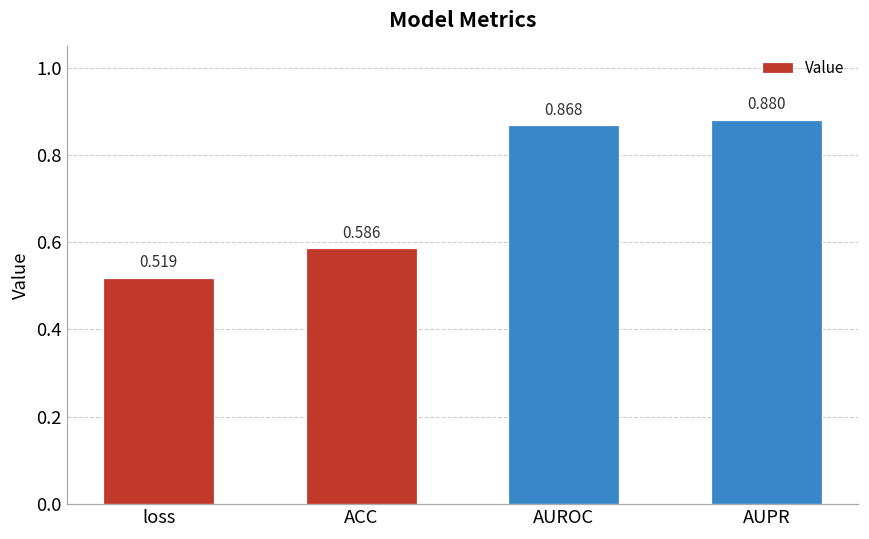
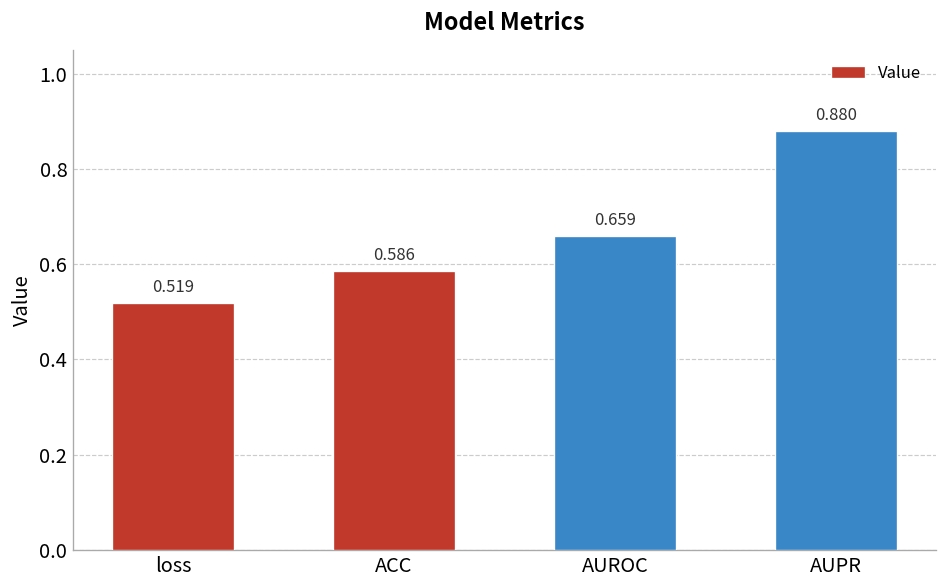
AUROC: 0.868 -> 0.659
